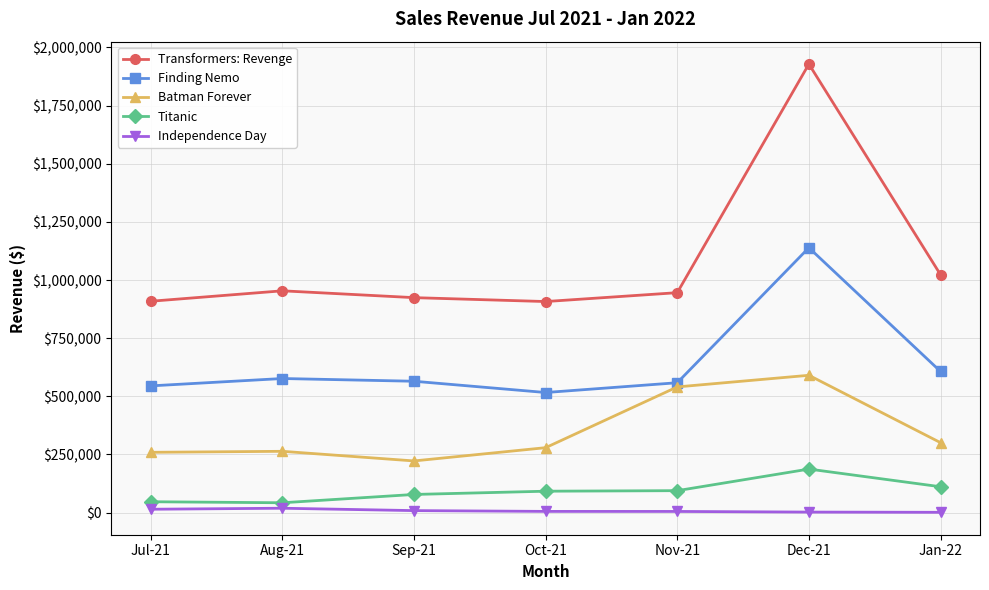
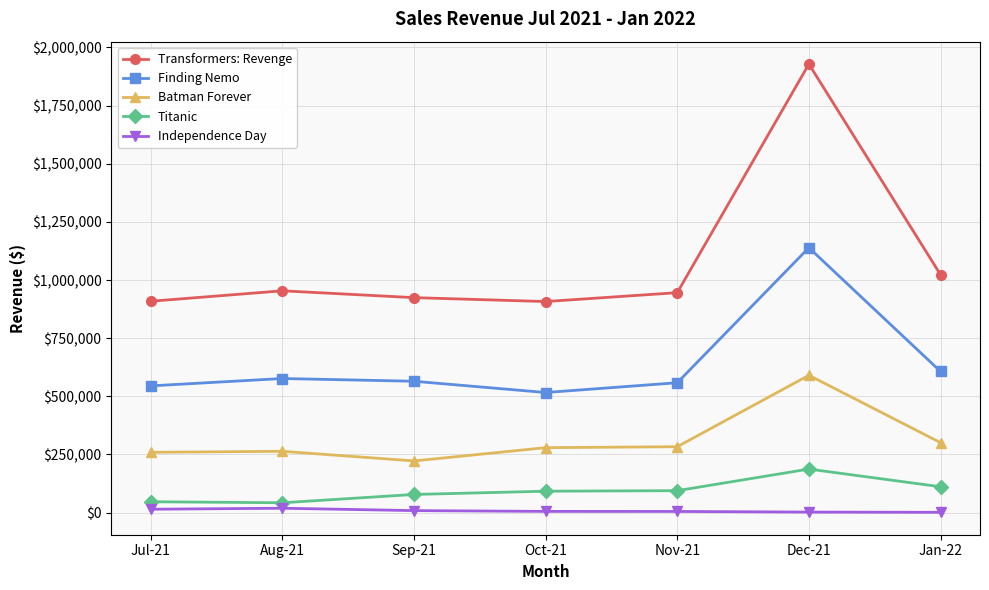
Batman Forever, Nov-21: $540,000 -> $280,000
